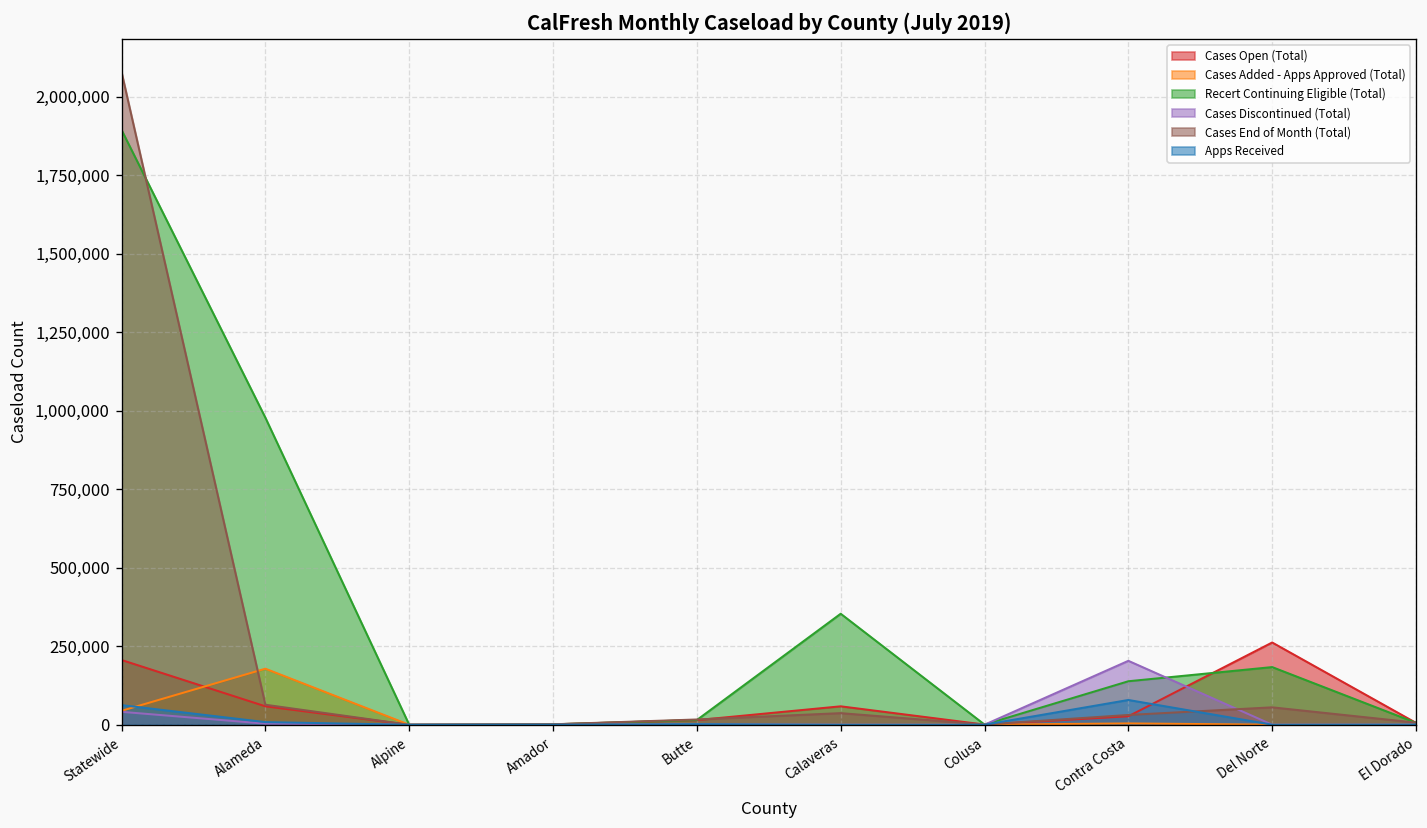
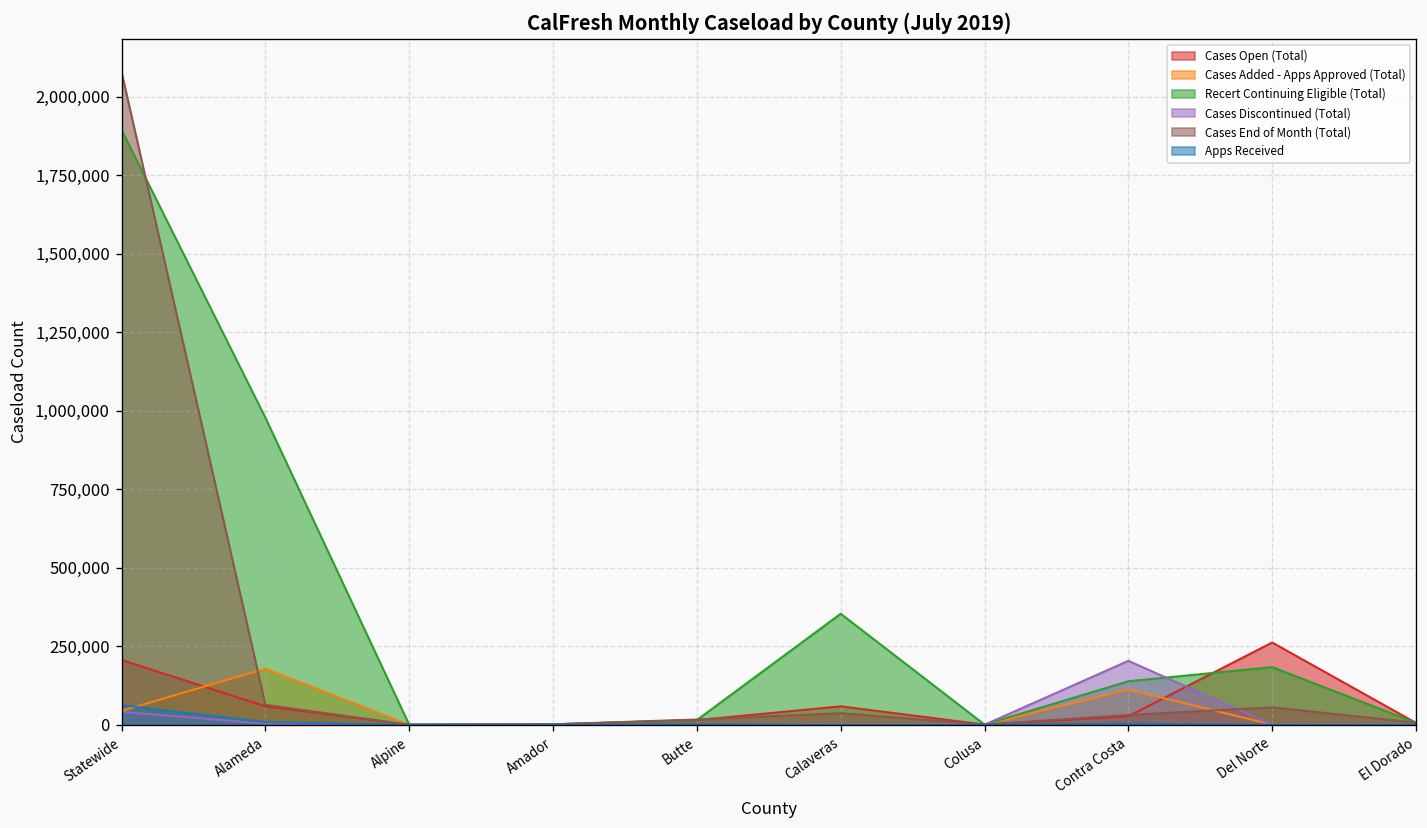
Cases Added - Apps Approved (Total), Contra Costa: 0 -> 110,000
Apps Received, Contra Costa: 80,000 -> 0
